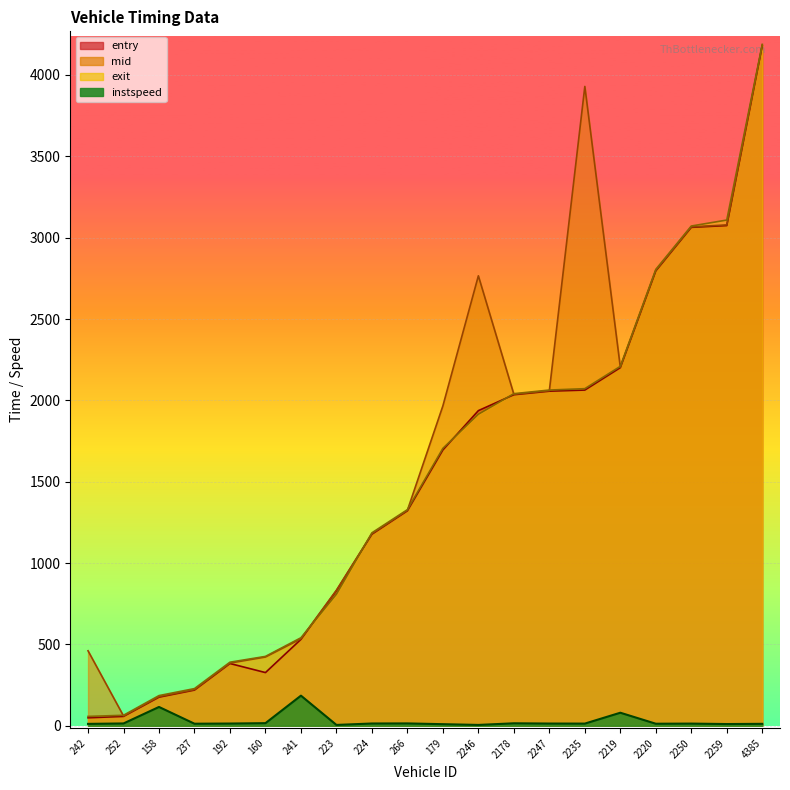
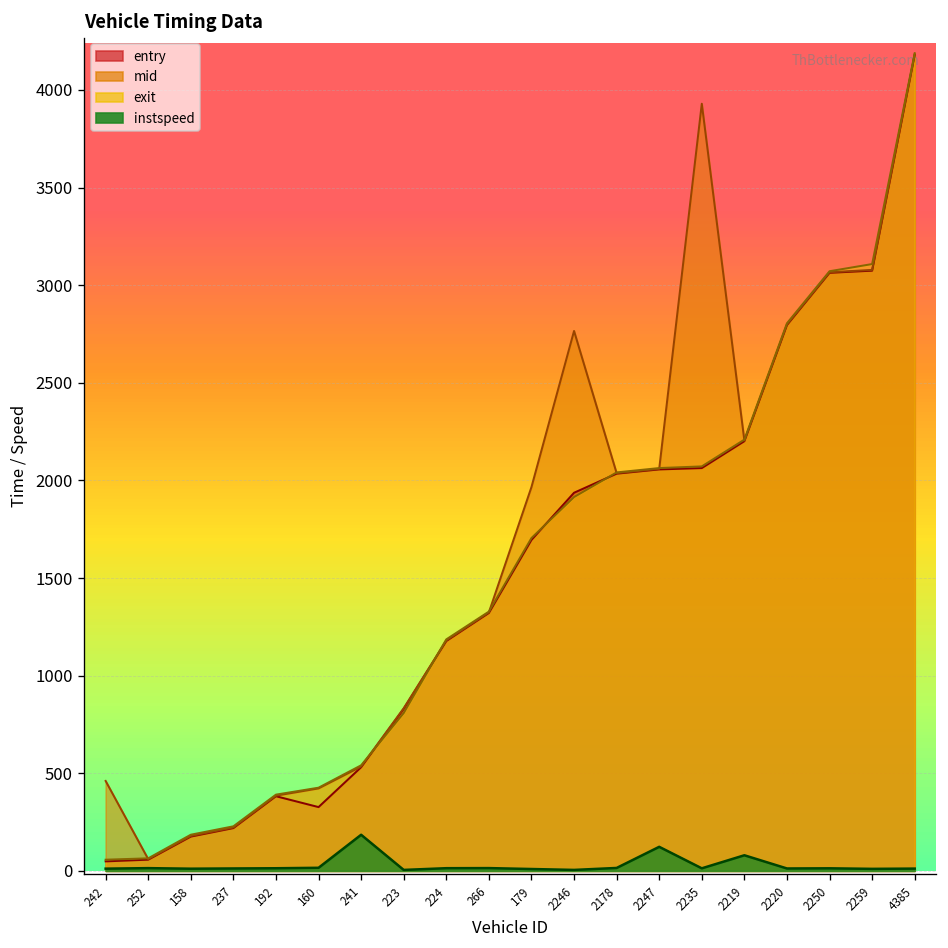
instspeed, 158: 120 -> 10
instspeed, 2247: 10 -> 120
